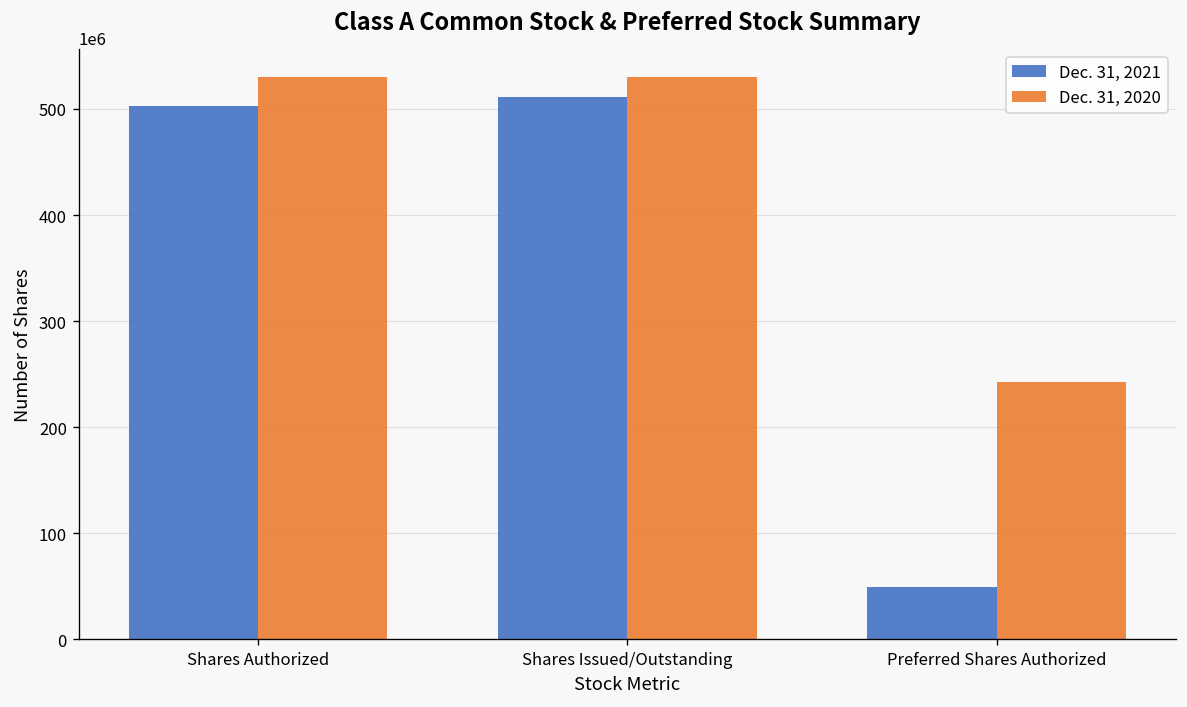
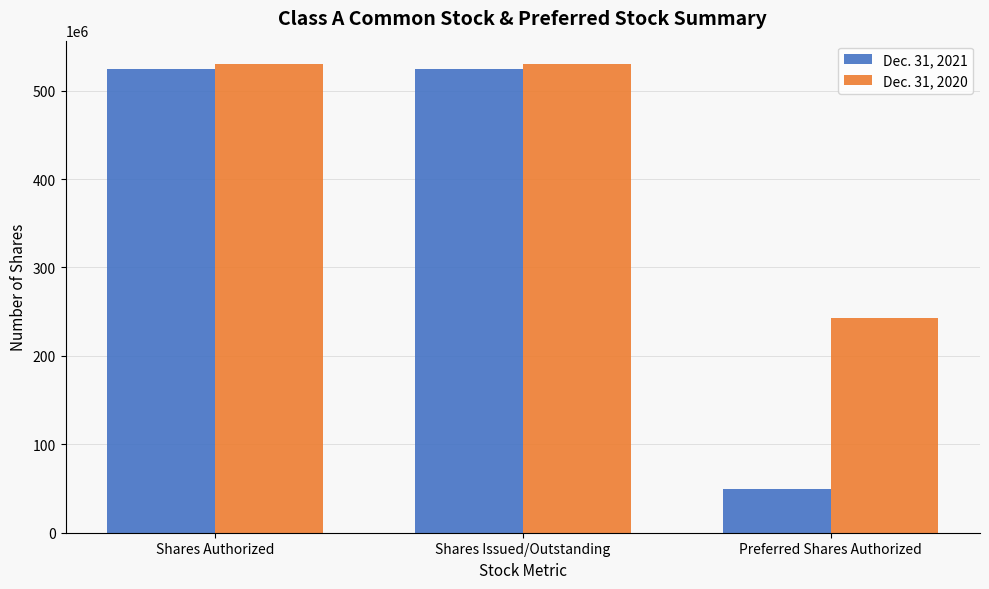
Dec. 31, 2021, Shares Authorized: 500000000 -> 530000000
Dec. 31, 2021, Shares Issued/Outstanding: 510000000 -> 530000000
